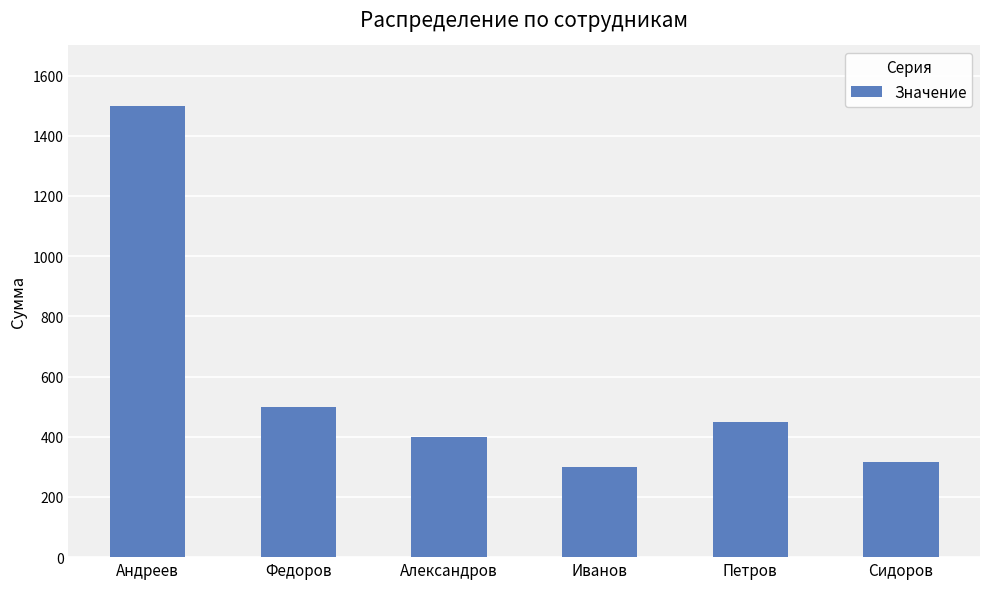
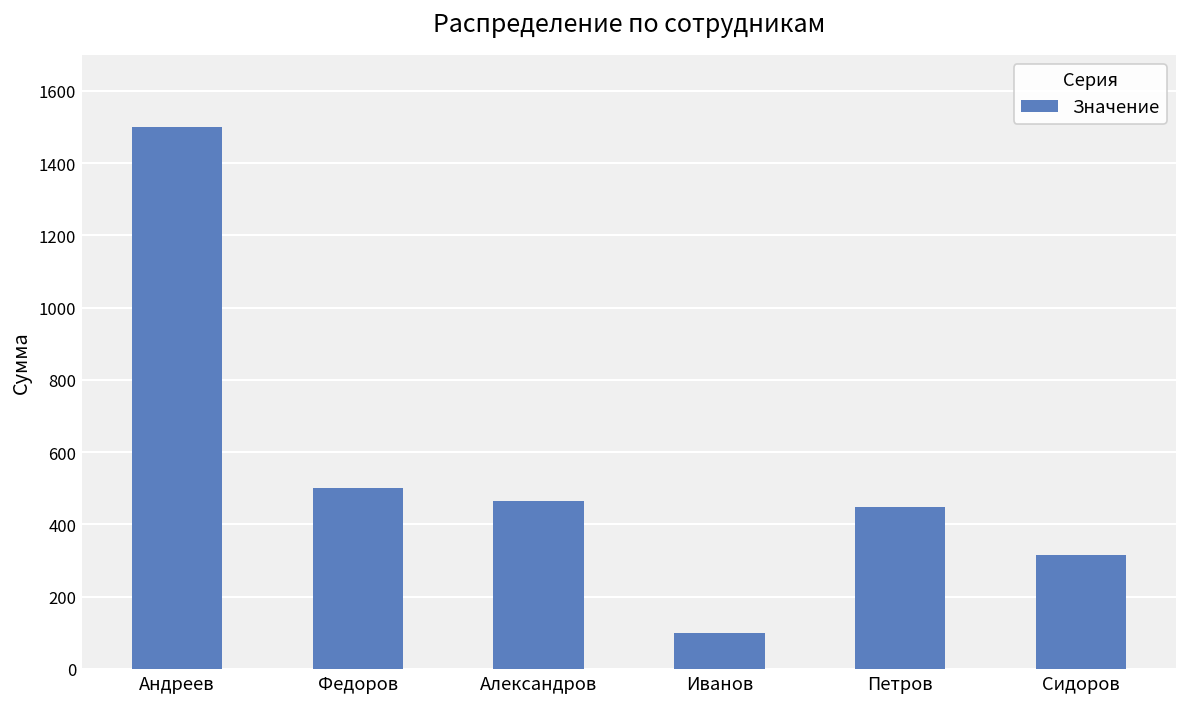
Александров: 400 -> 460
Иванов: 300 -> 100
